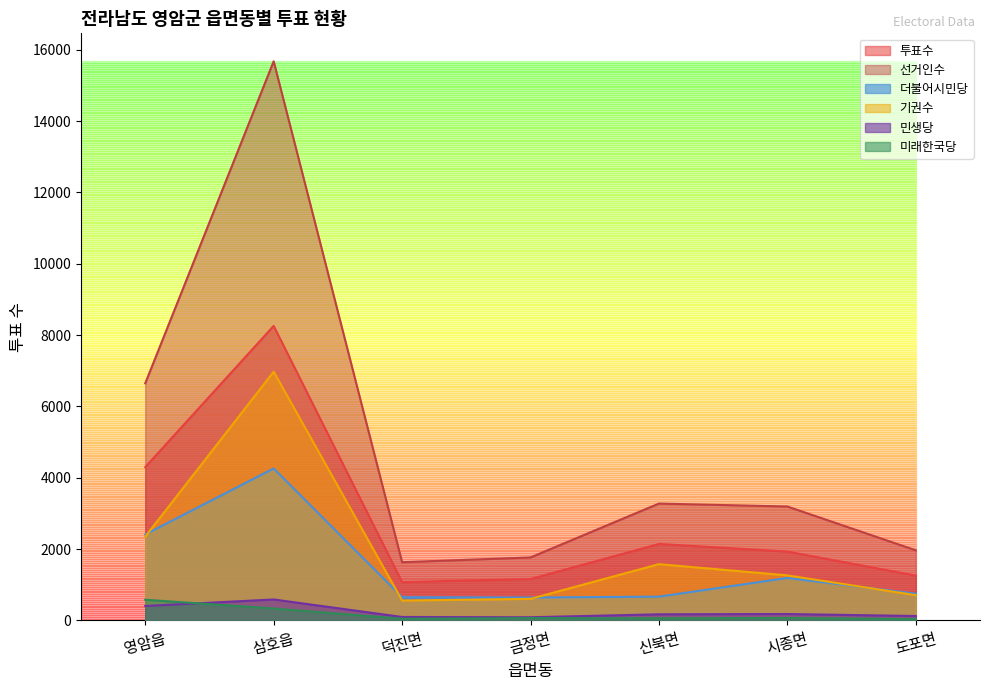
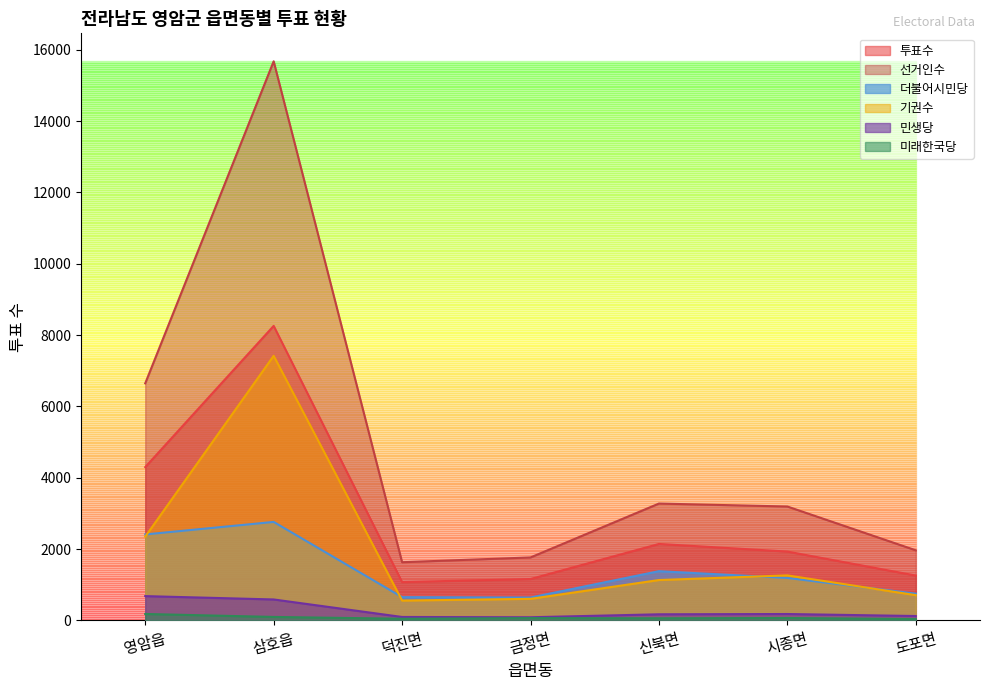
민생당, 영암읍: 400 -> 700
미래한국당, 영암읍: 600 -> 200
더불어시민당, 삼호읍: 4300 -> 2800
기권수, 삼호읍: 7000 -> 7400
미래한국당, 삼호읍: 300 -> 100
더불어시민당, 신북면: 700 -> 1400
기권수, 신북면: 1600 -> 1100
